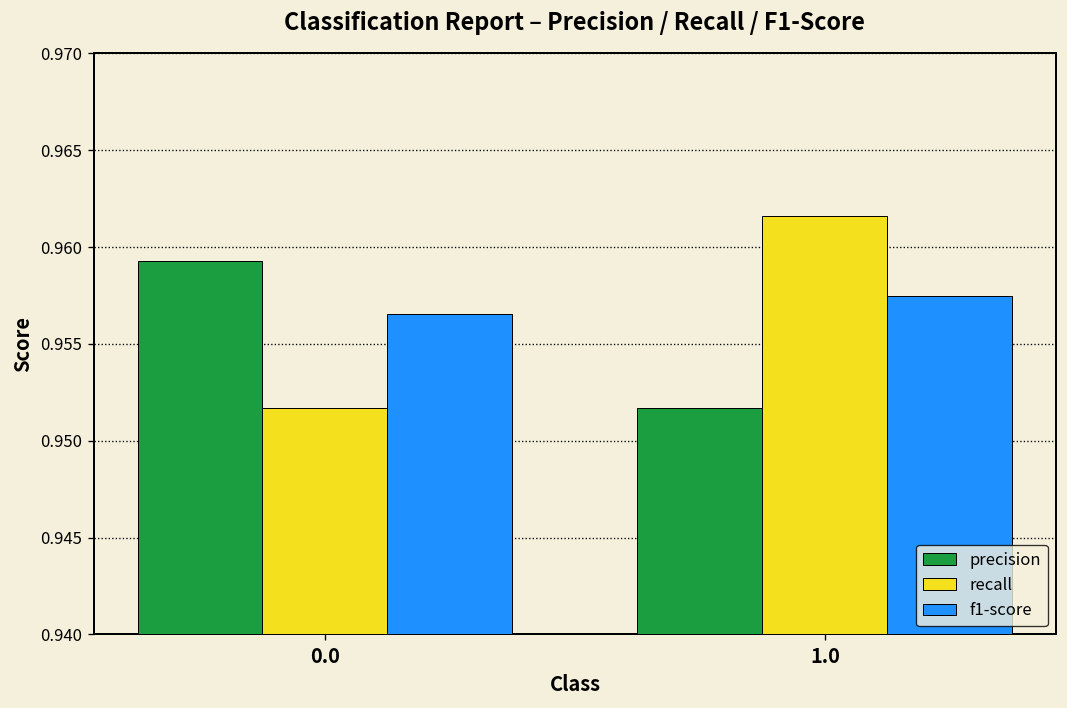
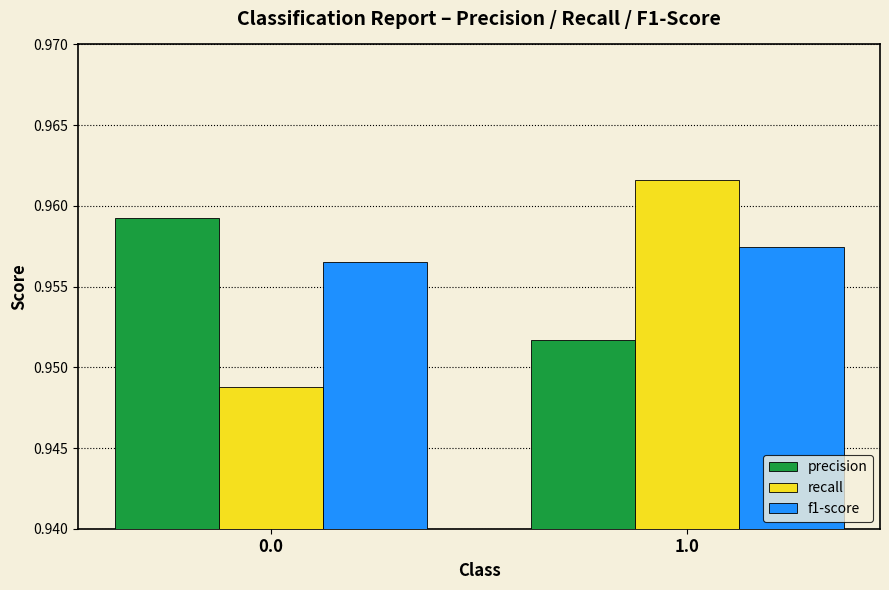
recall, 0.0: 0.9517 -> 0.9488
